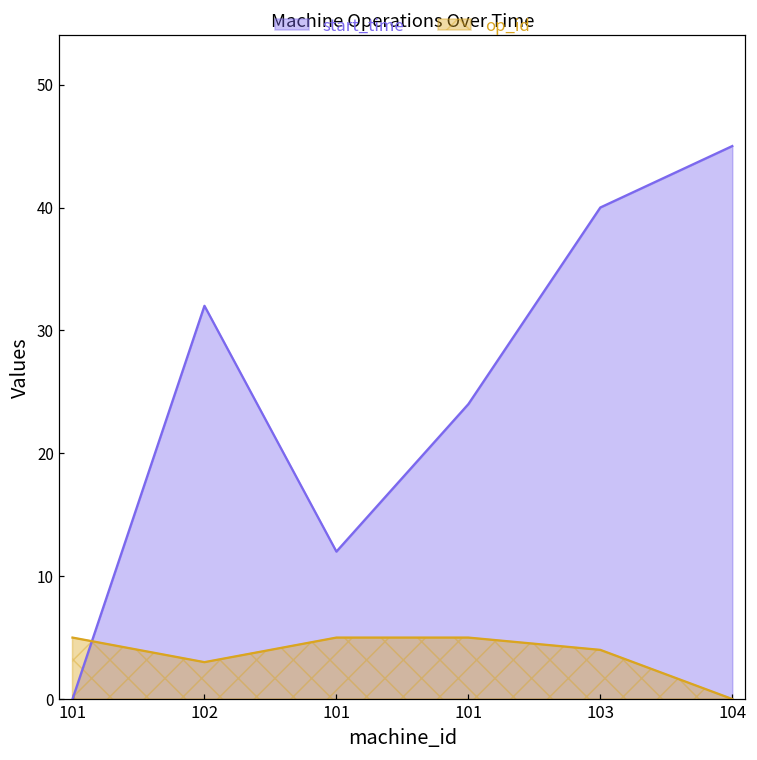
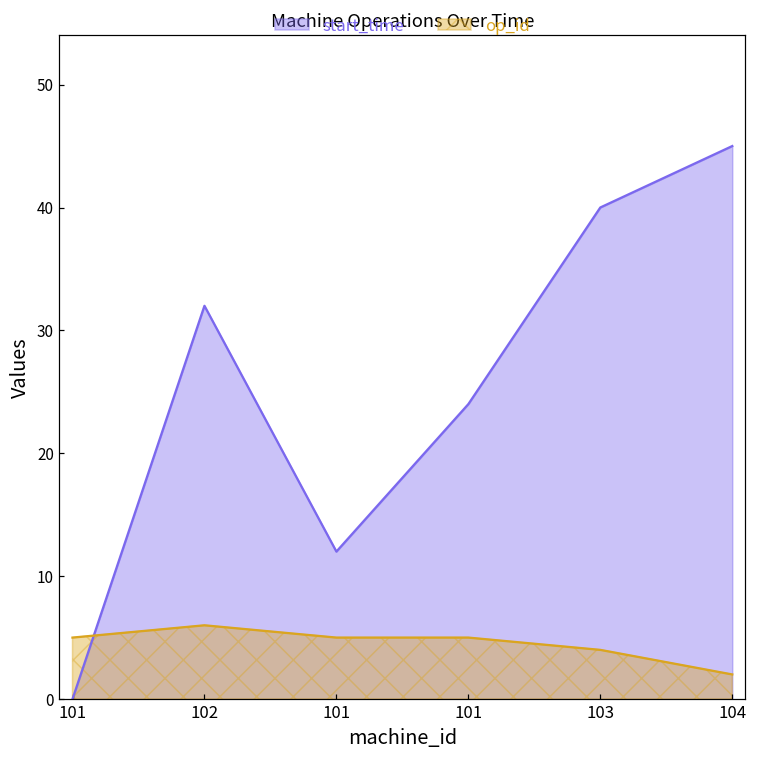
op_id, 102: 3 -> 6
op_id, 104: 0 -> 2
